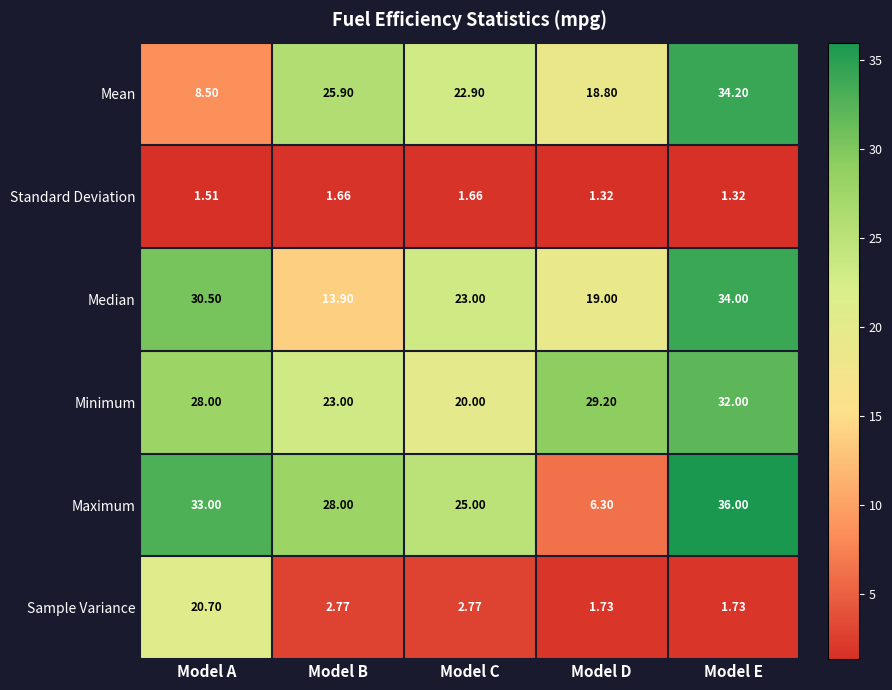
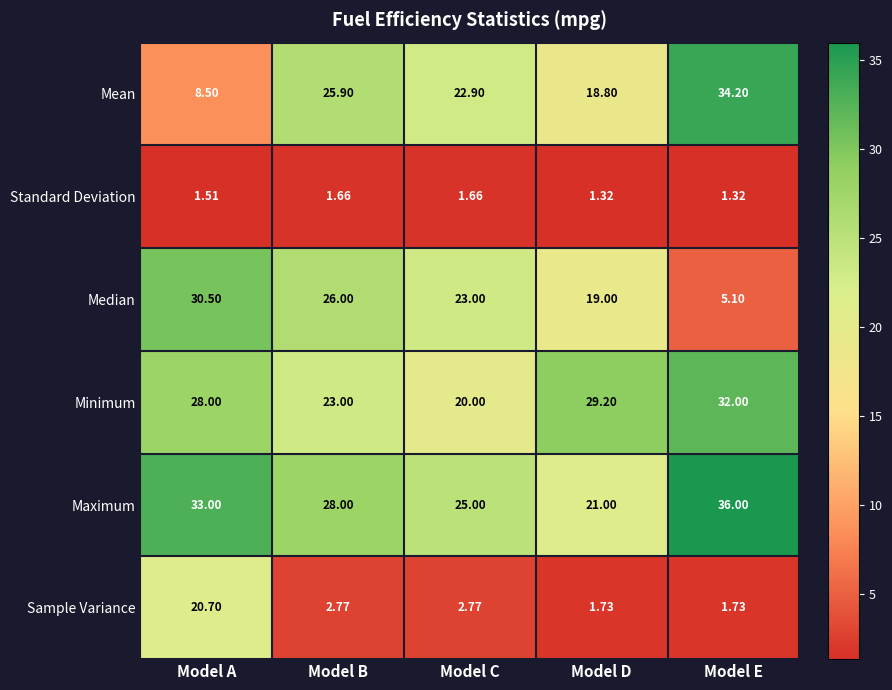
Median, Model B: 13.90 -> 26.00
Median, Model E: 34.00 -> 5.10
Maximum, Model D: 6.30 -> 21.00
